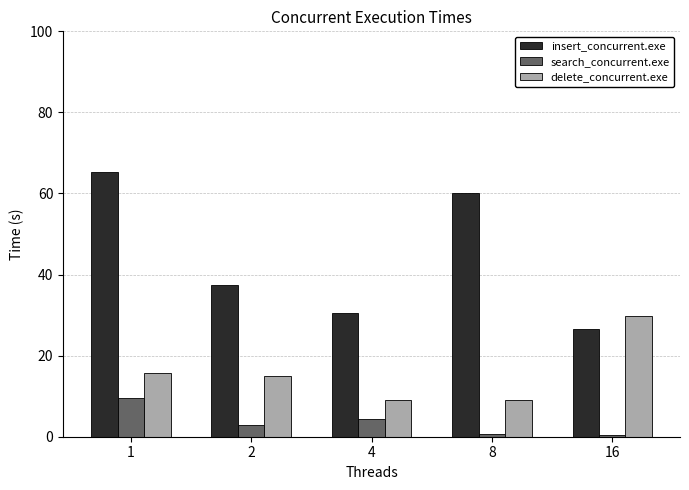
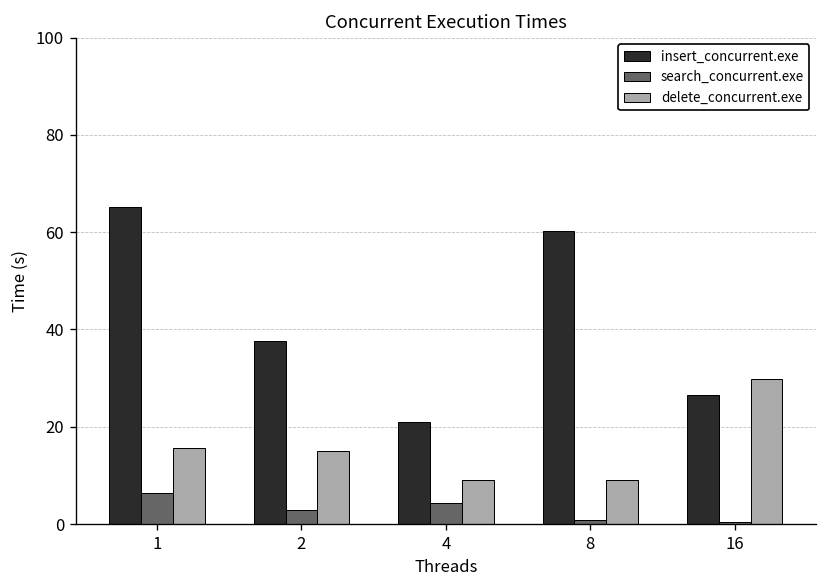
search_concurrent.exe, 1: 10 -> 6
insert_concurrent.exe, 4: 30 -> 21
